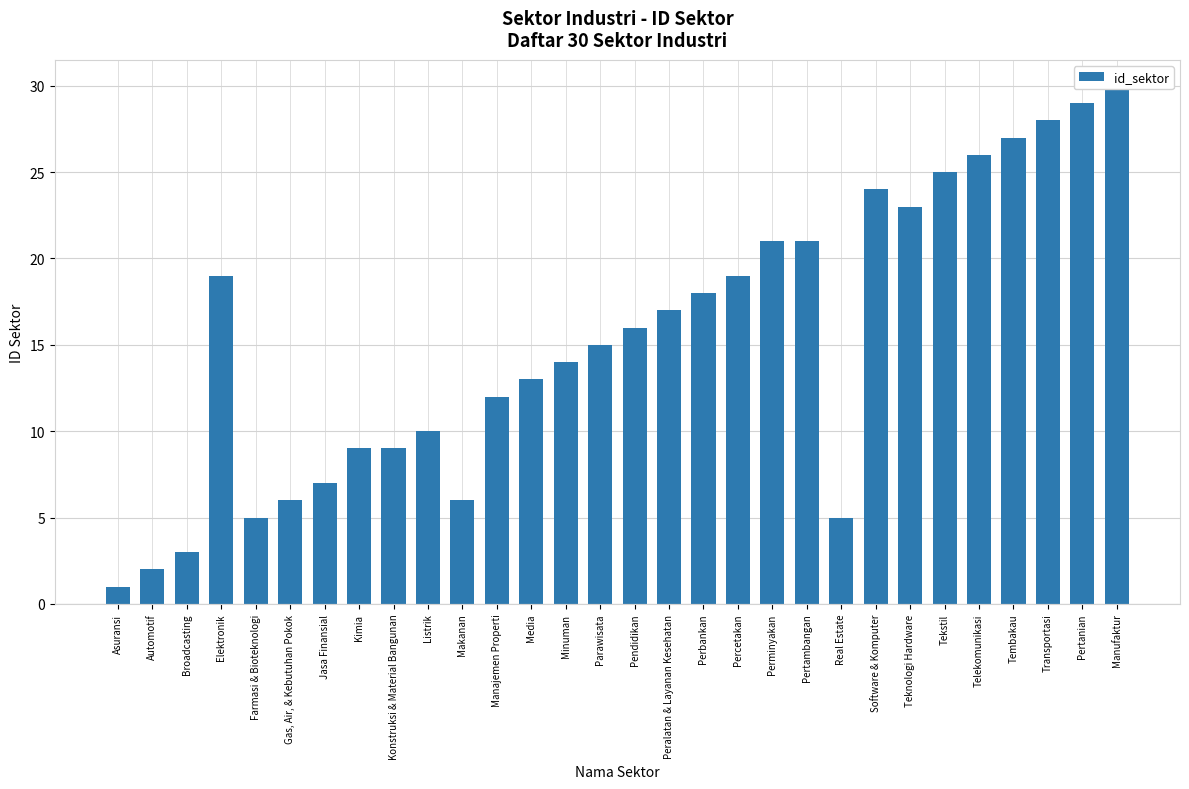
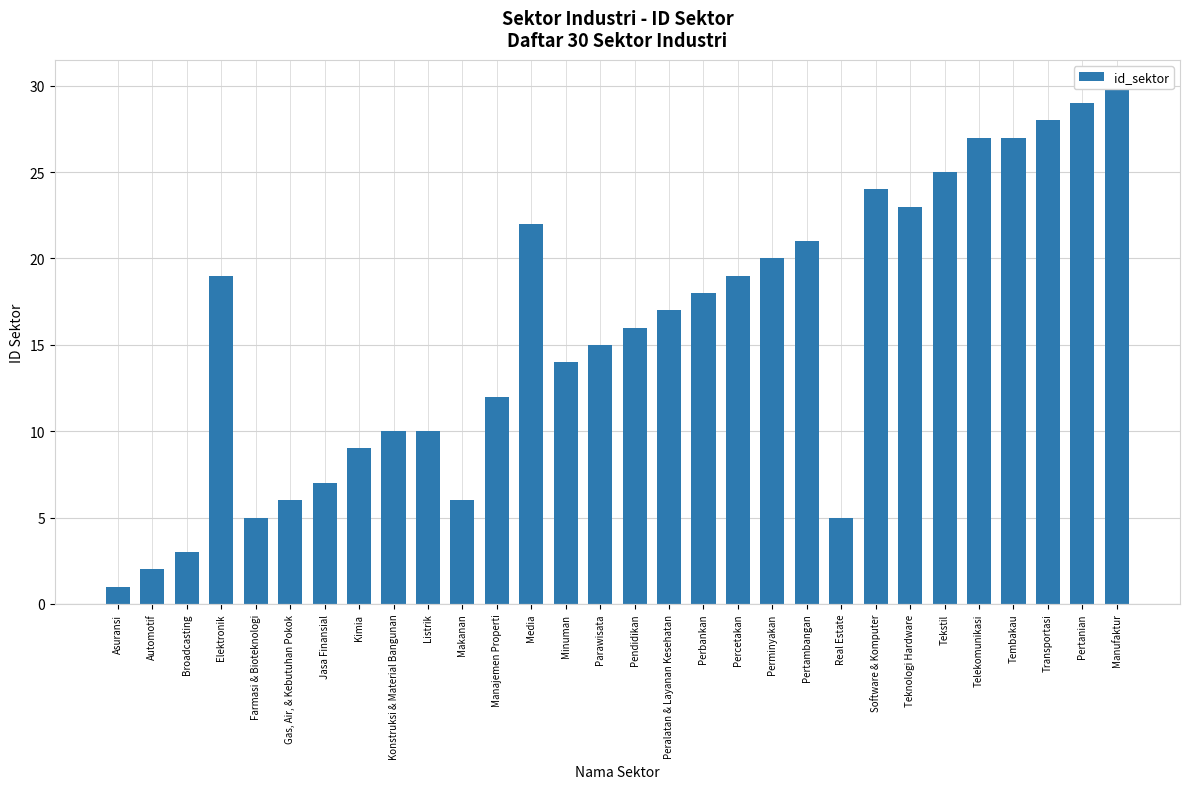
Konstruksi & Material Bangunan: 9 -> 10
Media: 13 -> 22
Perminyakan: 21 -> 20
Telekomunikasi: 26 -> 27
